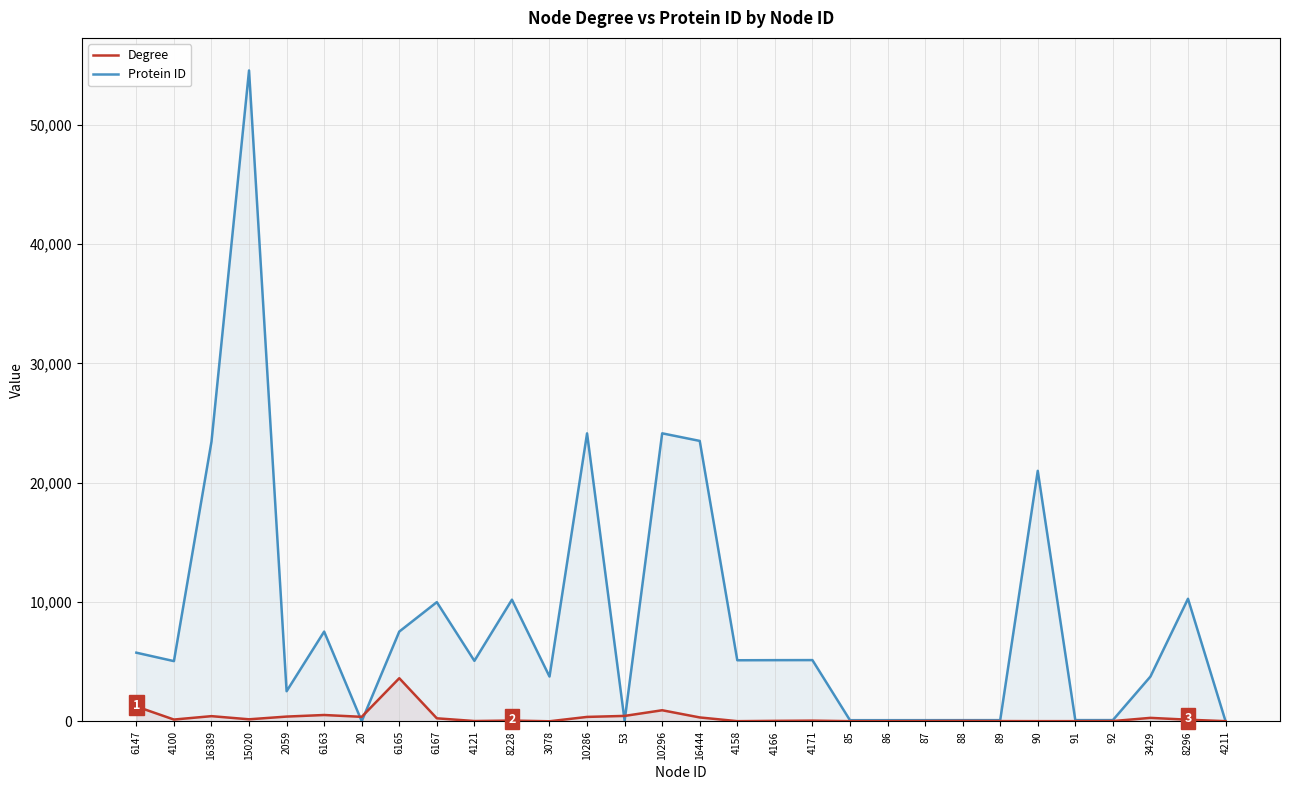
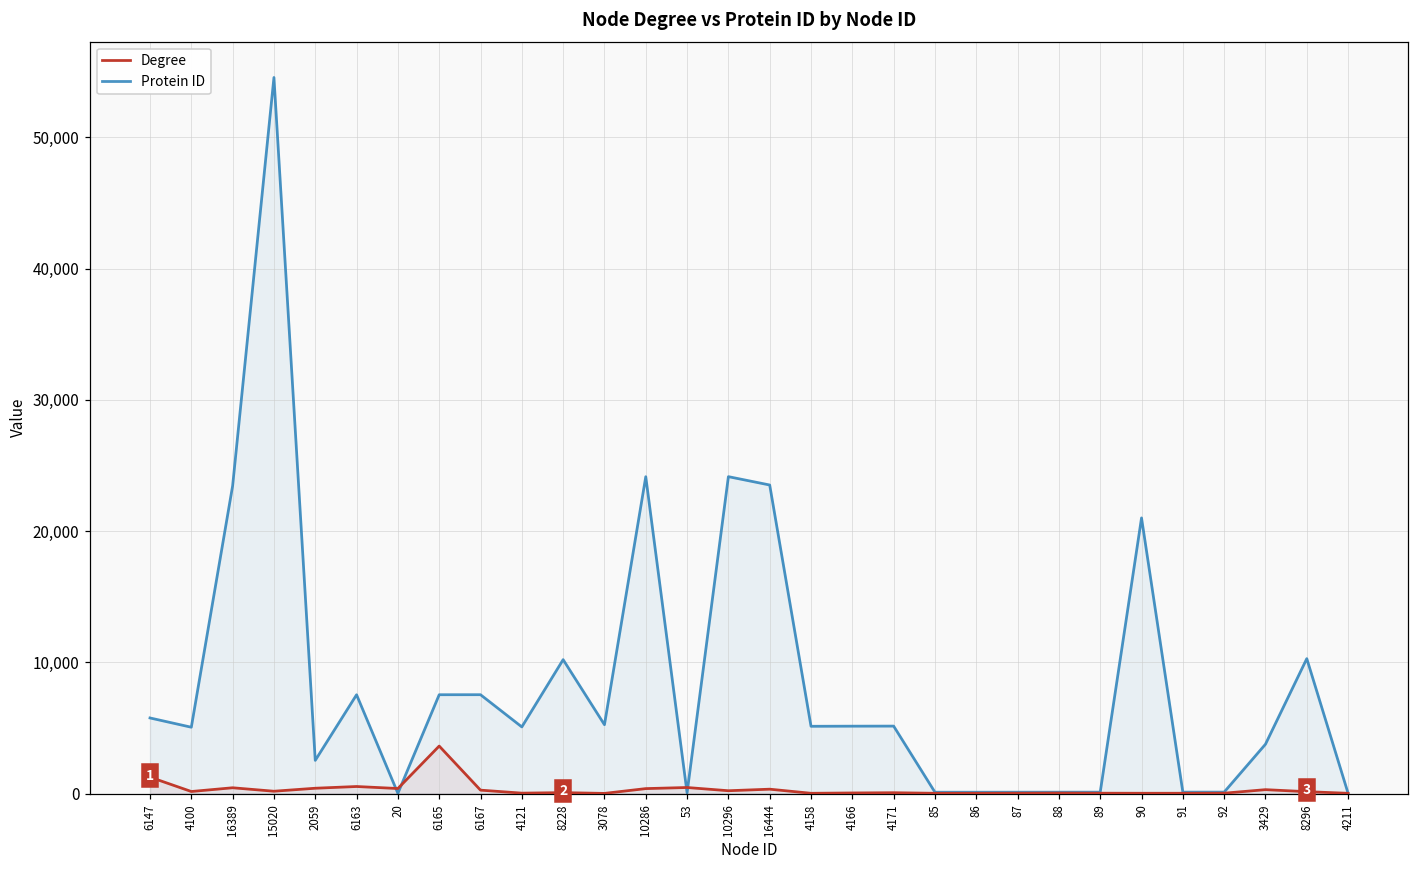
Protein ID, 6167: 10,000 -> 7,500
Protein ID, 3078: 3,800 -> 5,200
Degree, 10296: 900 -> 200
